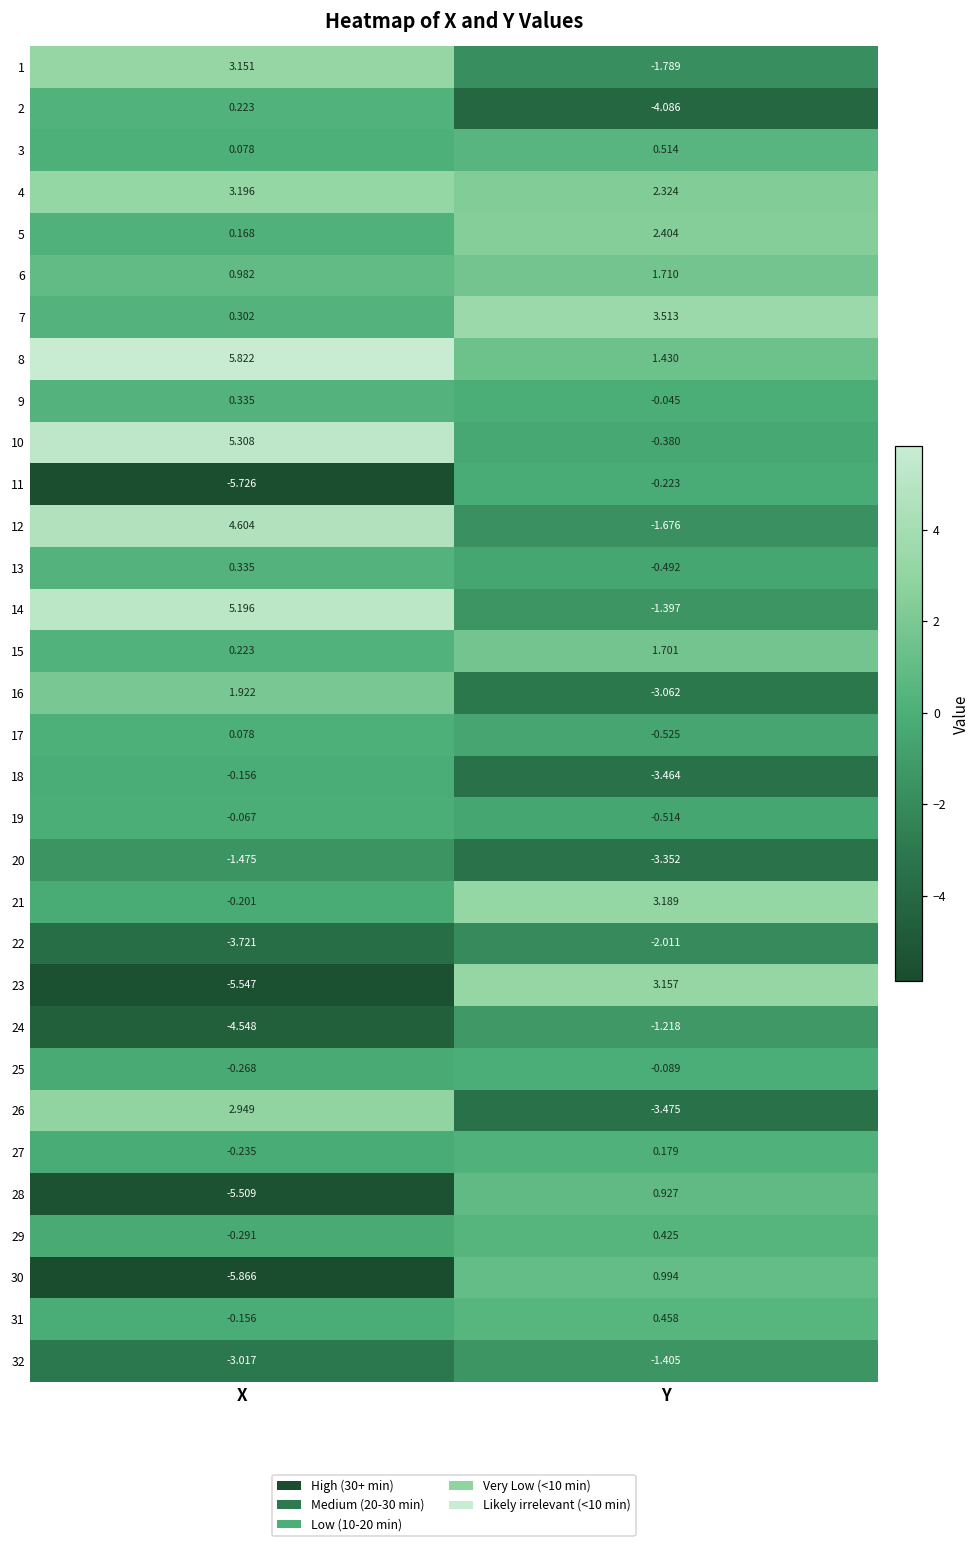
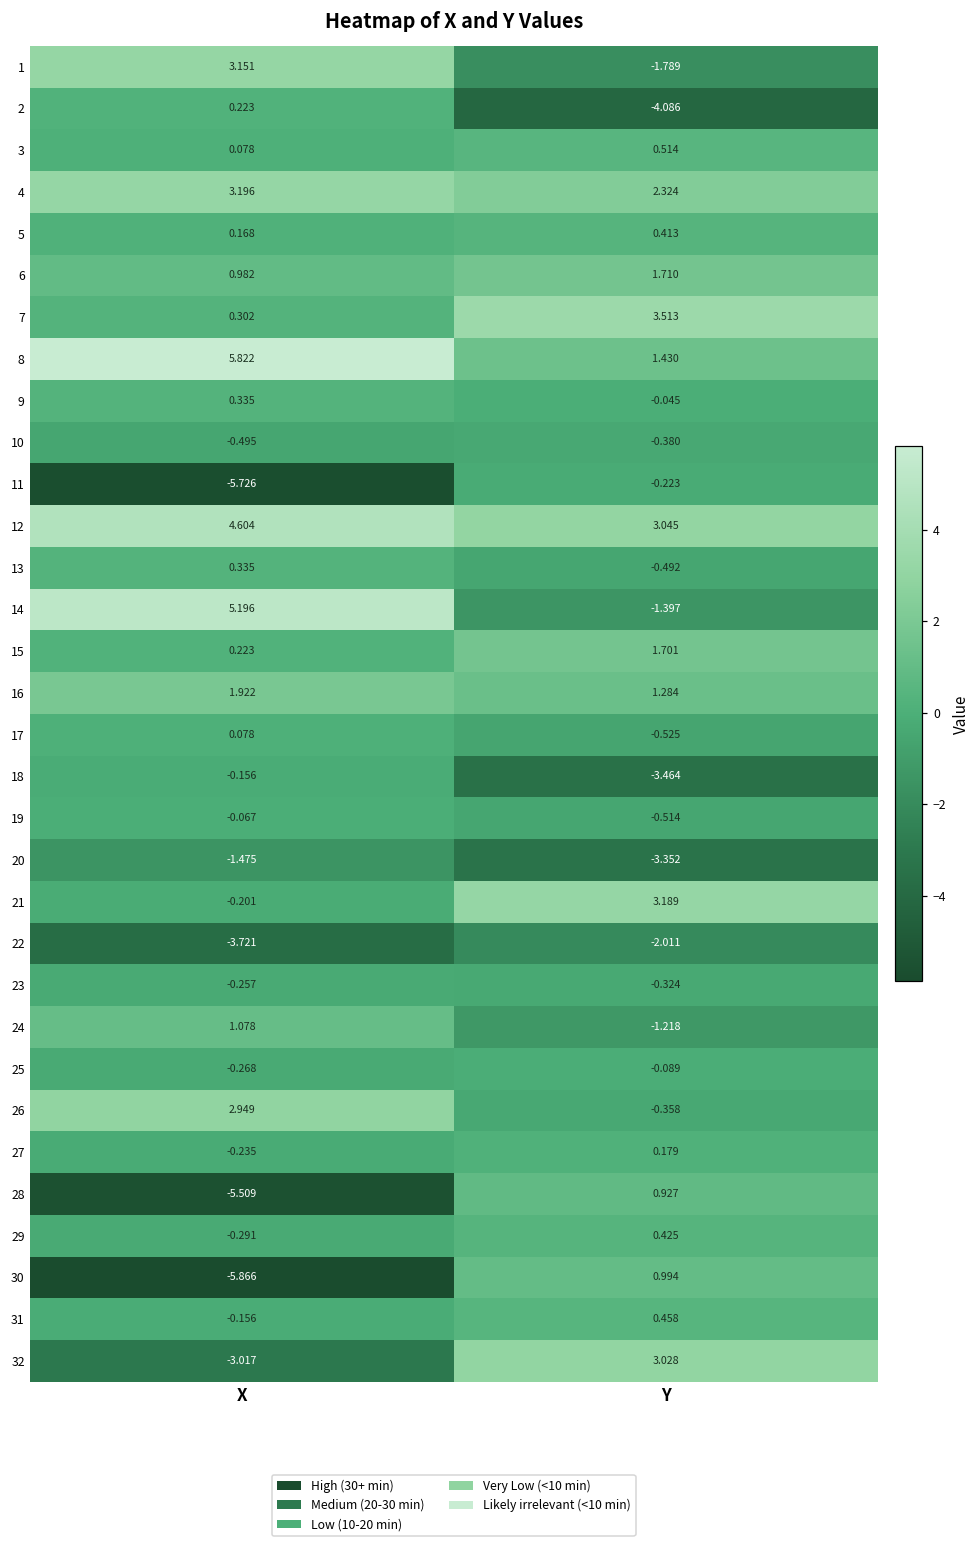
5, Y: 2.404 -> 0.413
10, X: 5.308 -> -0.495
12, Y: -1.676 -> 3.045
16, Y: -3.062 -> 1.284
23, X: -5.547 -> -0.257
23, Y: 3.157 -> -0.324
24, X: -4.548 -> 1.078
26, Y: -3.475 -> -0.358
32, Y: -1.405 -> 3.028
